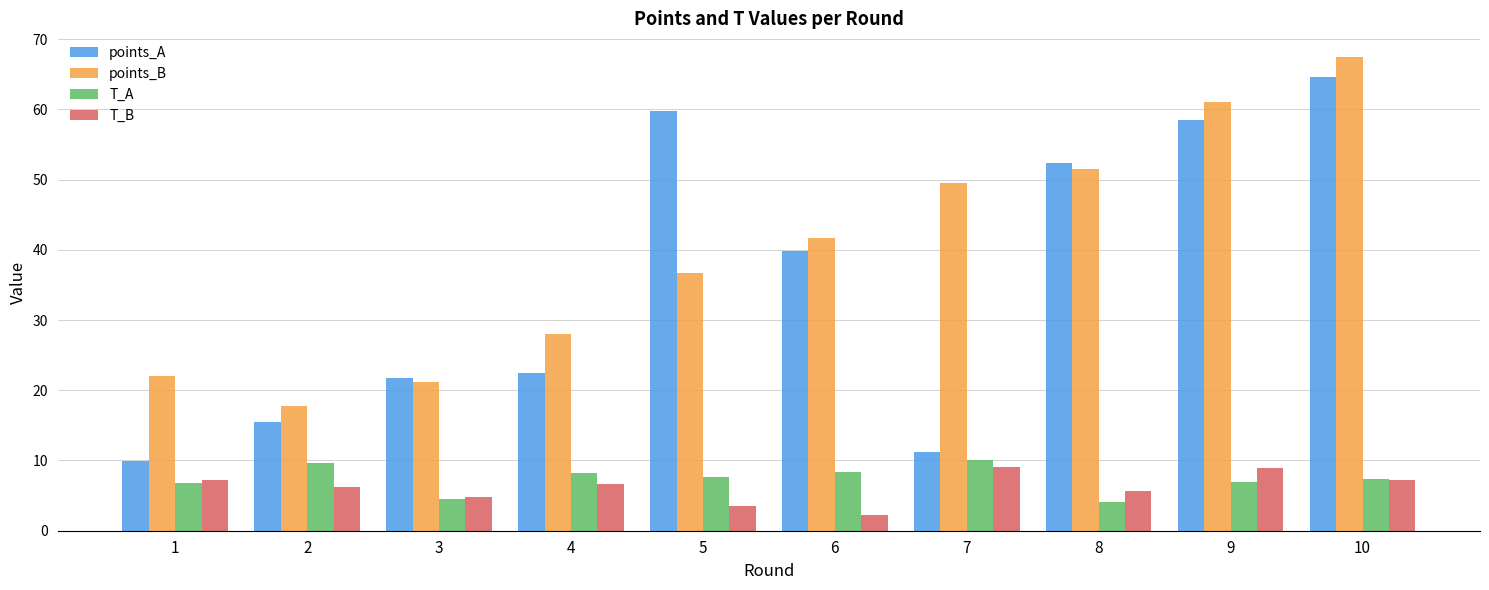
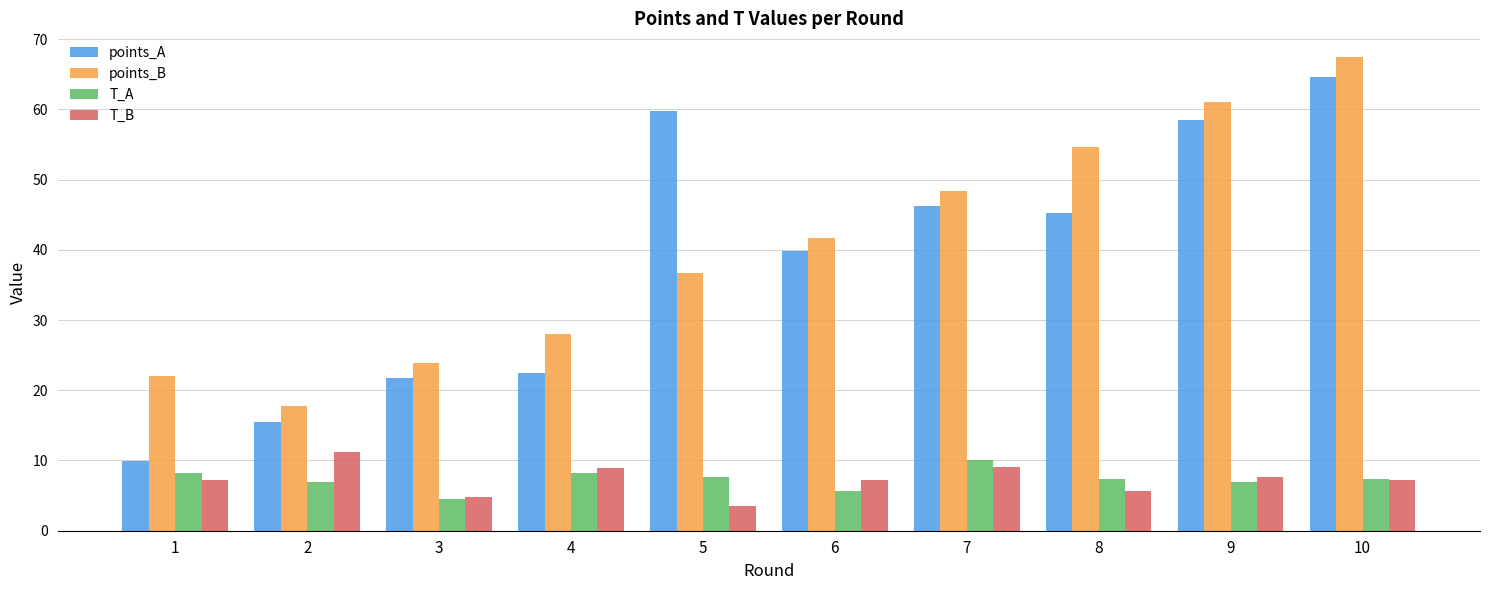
T_A, 1: 7 -> 8
T_A, 2: 10 -> 7
T_B, 2: 6 -> 11
points_B, 3: 21 -> 24
T_B, 4: 7 -> 9
T_A, 6: 8 -> 6
T_B, 6: 2 -> 7
points_A, 7: 11 -> 46
points_B, 7: 49 -> 48
points_A, 8: 52 -> 45
points_B, 8: 51 -> 55
T_A, 8: 4 -> 7
T_B, 9: 9 -> 8
